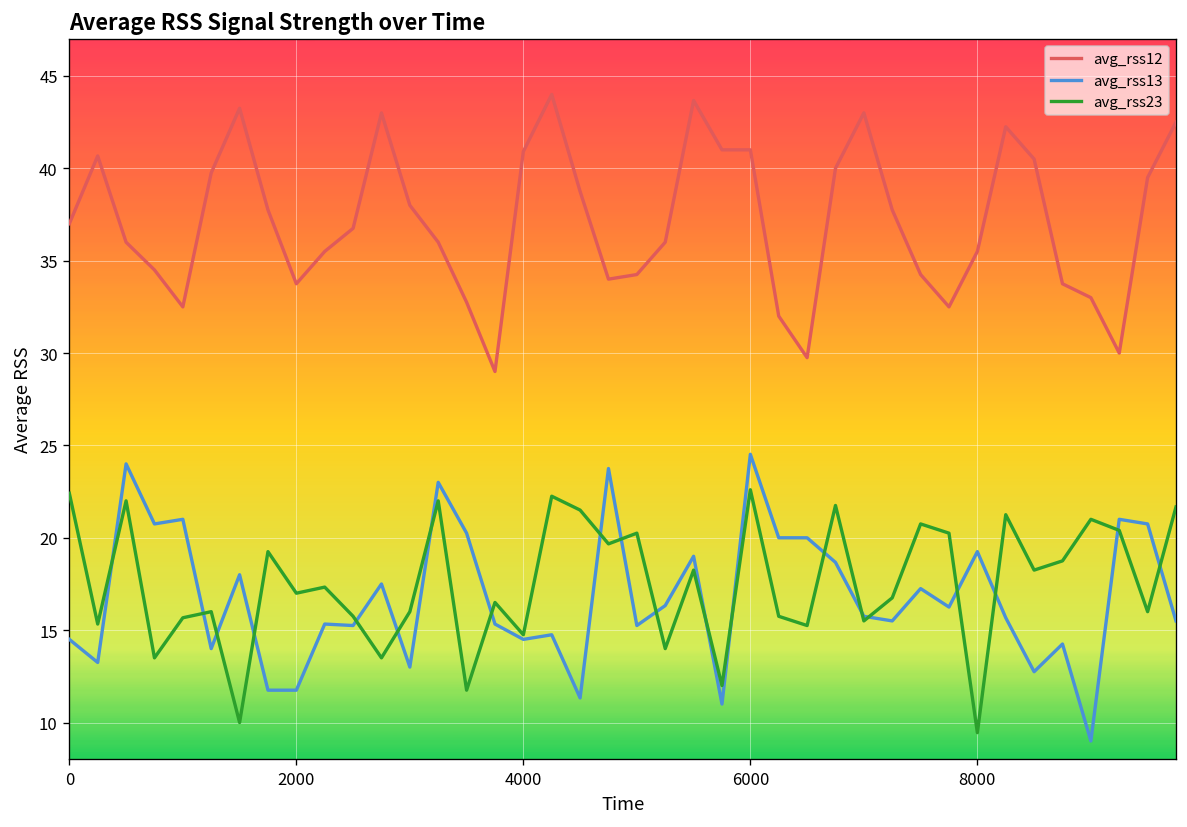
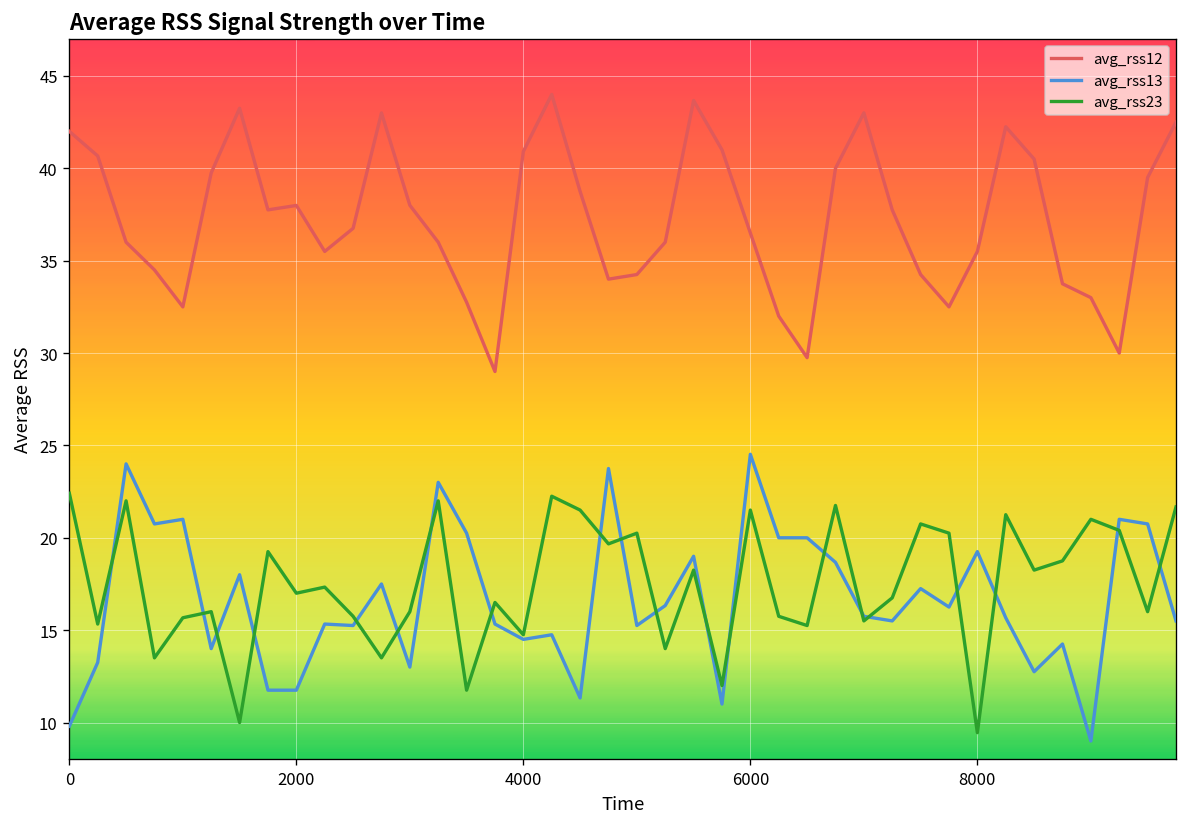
avg_rss12, 0: 37 -> 42
avg_rss13, 0: 14.5 -> 9.8
avg_rss12, 2000: 33.8 -> 38.0
avg_rss12, 6000: 41.0 -> 36.5
avg_rss23, 6000: 22.6 -> 21.5
